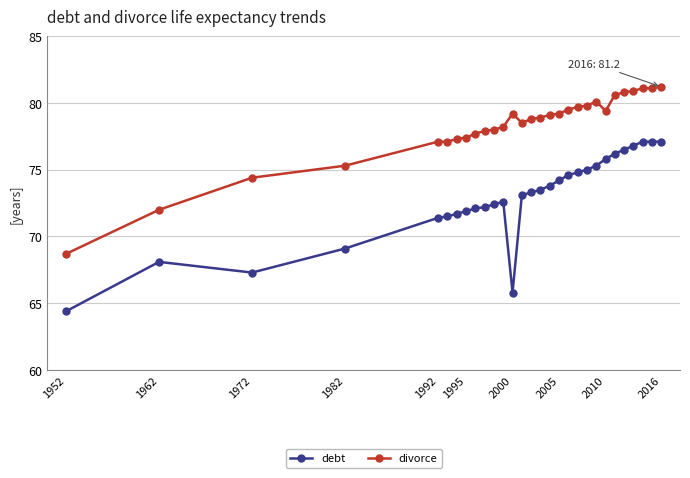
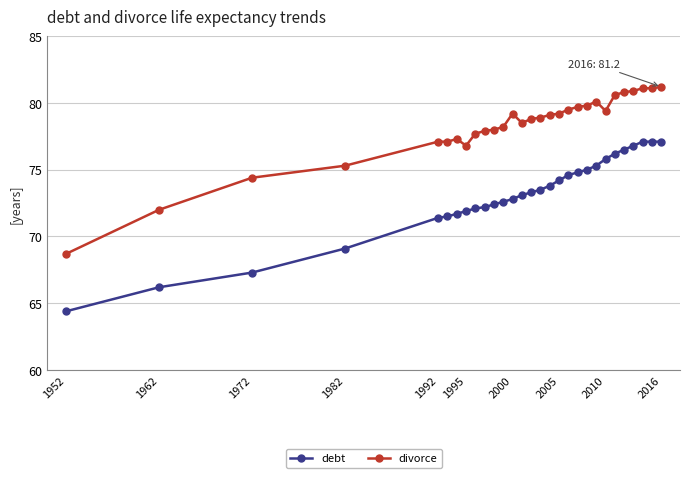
debt, 1962: 68.1 -> 66.2
divorce, 1995: 77.4 -> 76.8
debt, 2000: 65.8 -> 72.8
